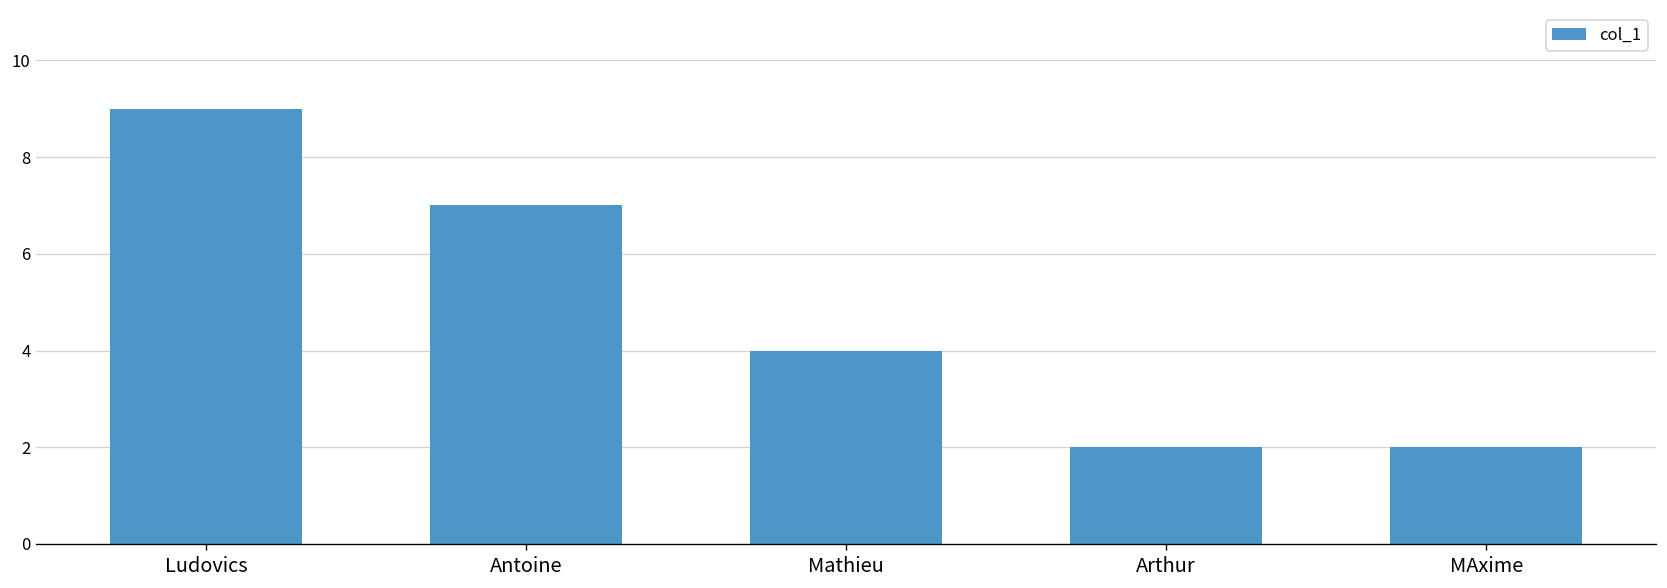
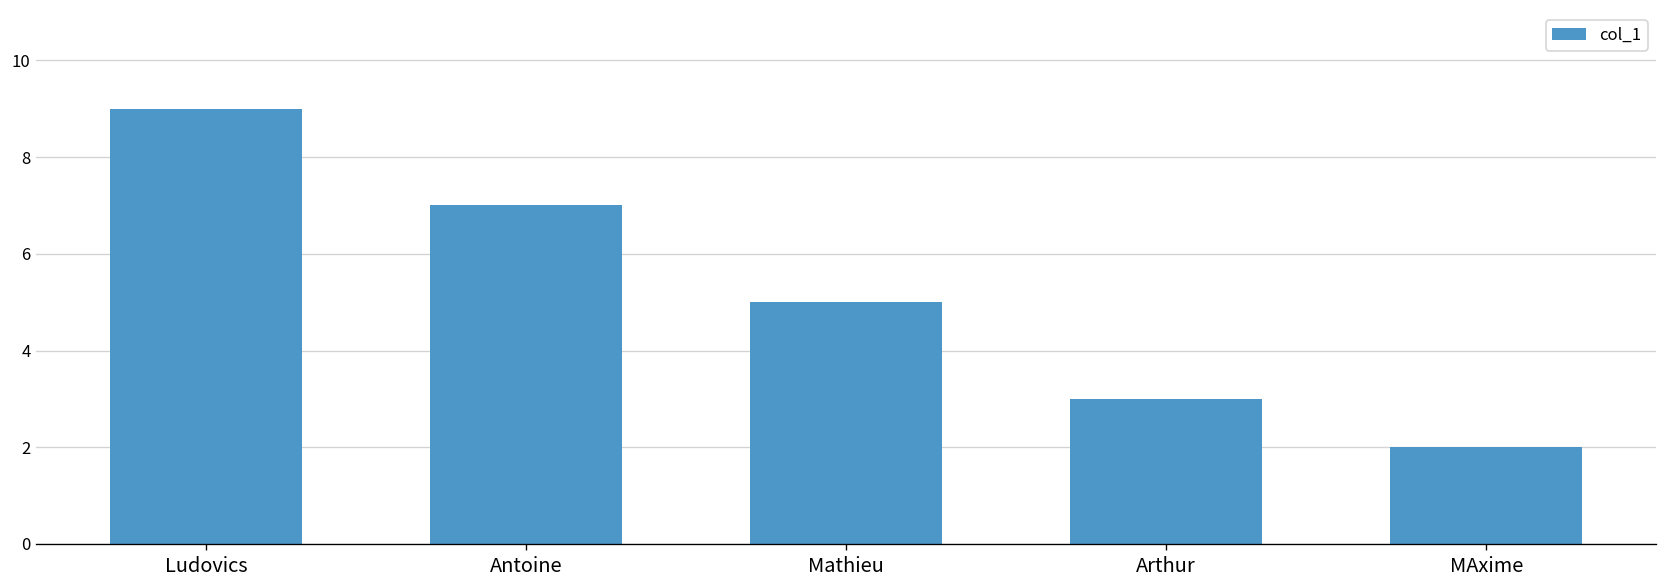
Mathieu: 4 -> 5
Arthur: 2 -> 3
